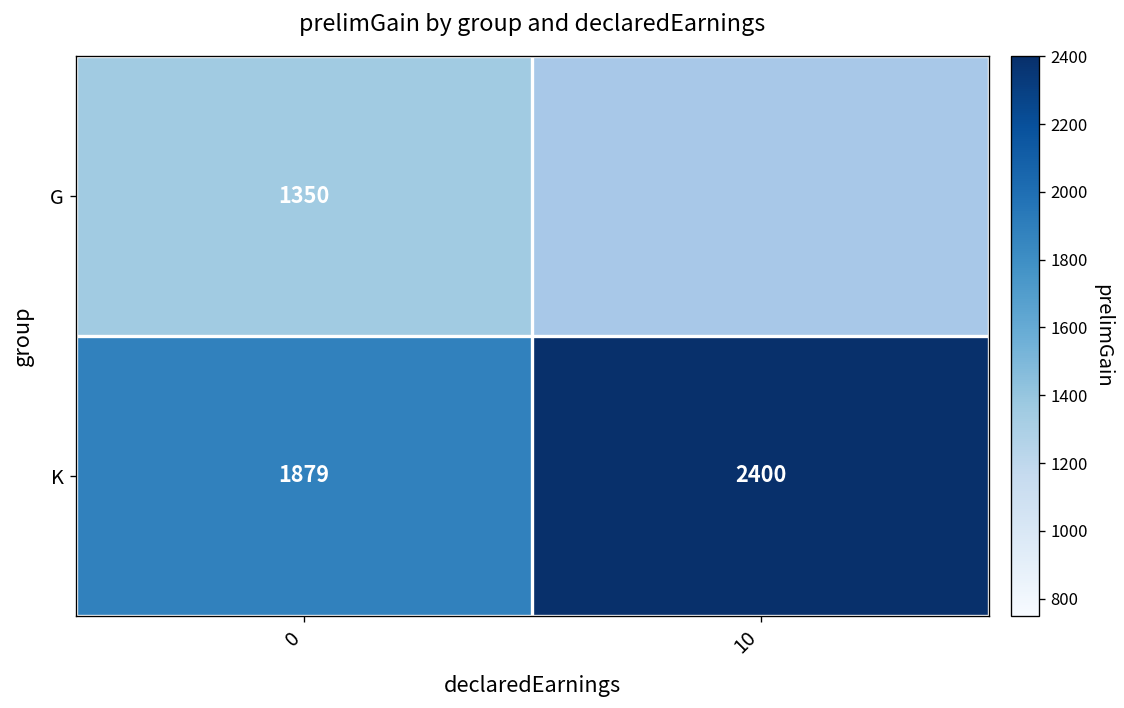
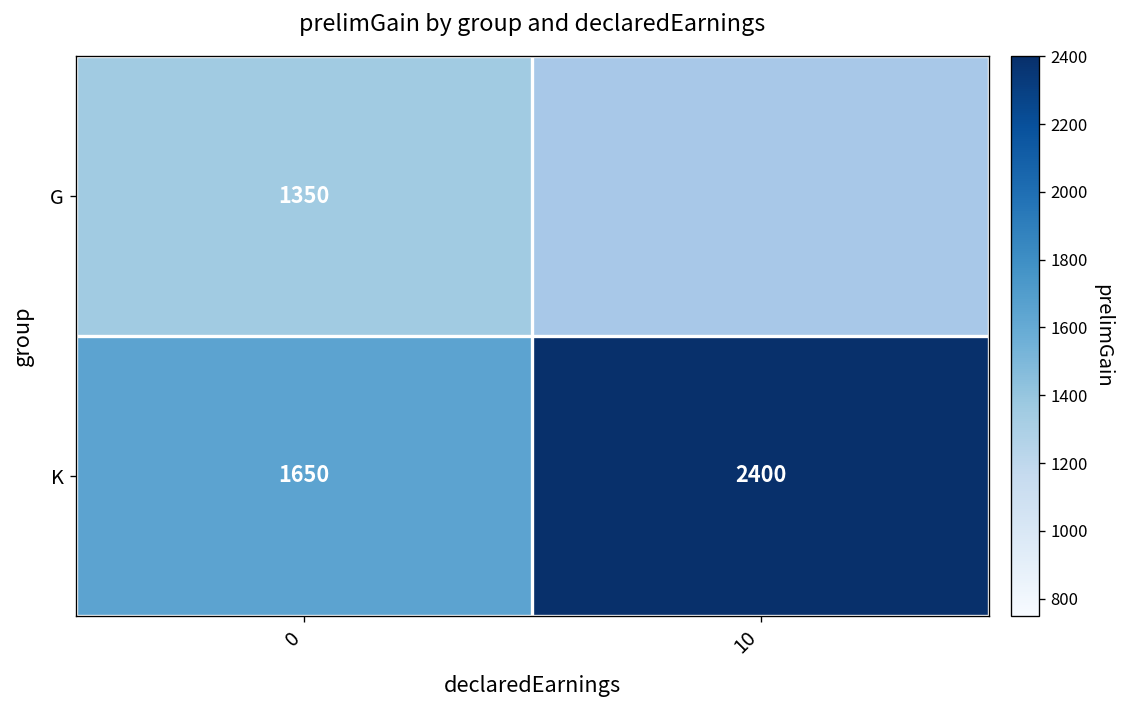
K, 0: 1879 -> 1650
